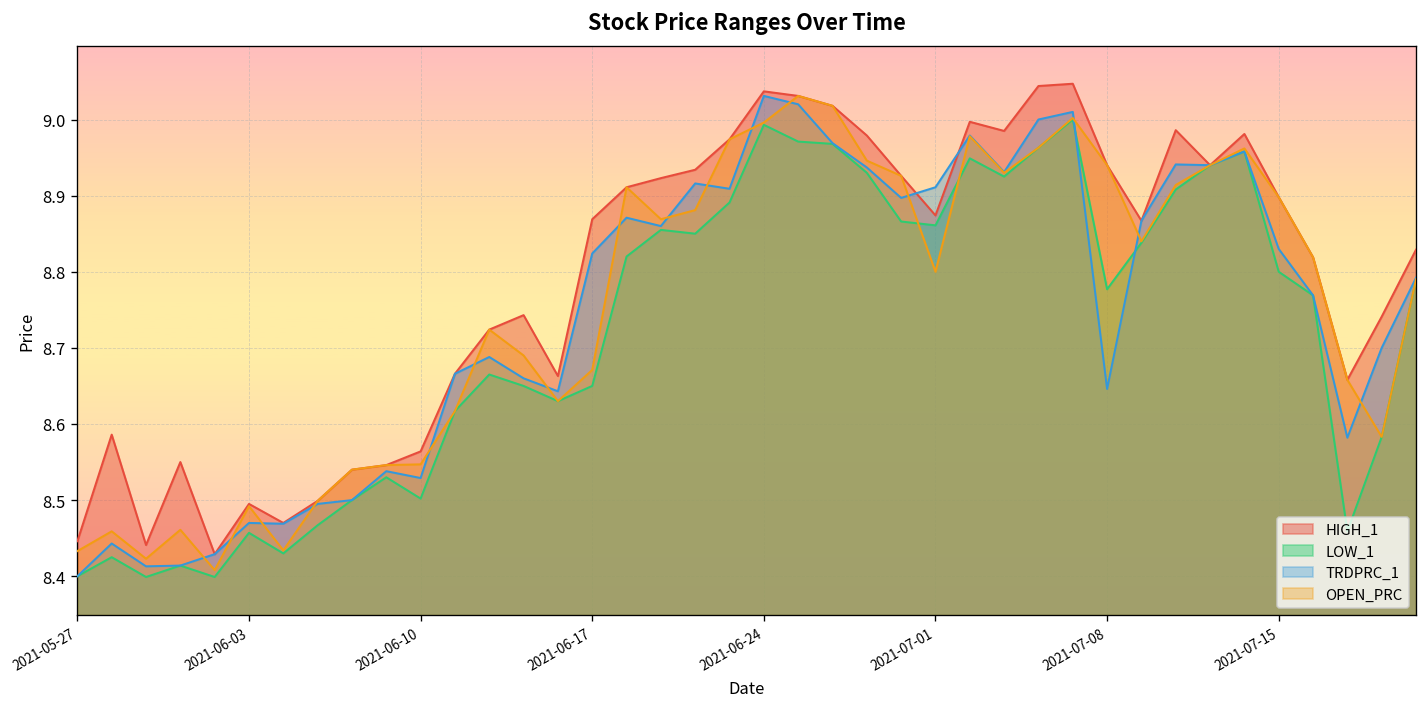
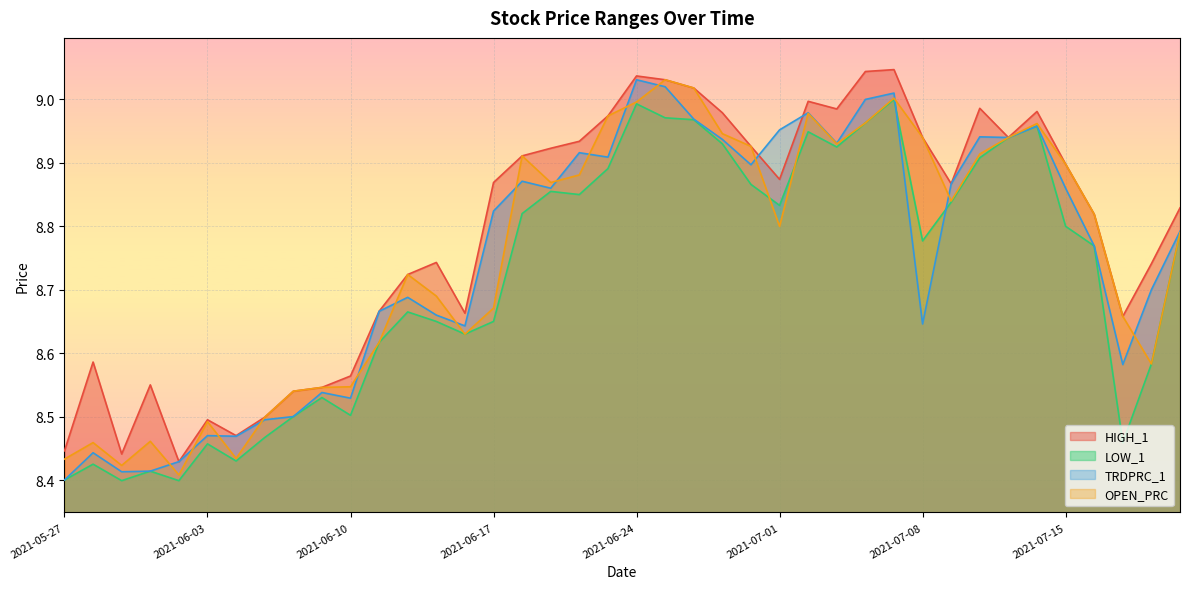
LOW_1, 2021-07-01: 8.86 -> 8.83
TRDPRC_1, 2021-07-01: 8.91 -> 8.95
TRDPRC_1, 2021-07-15: 8.83 -> 8.86
